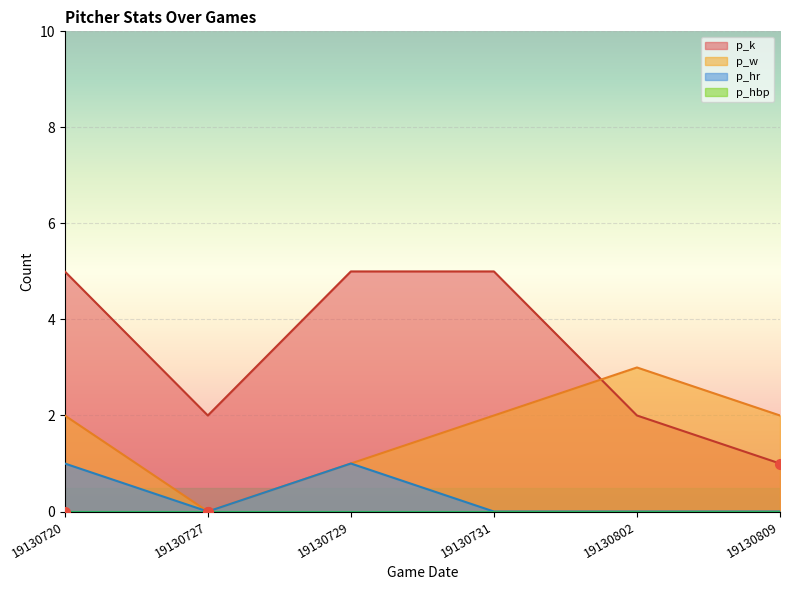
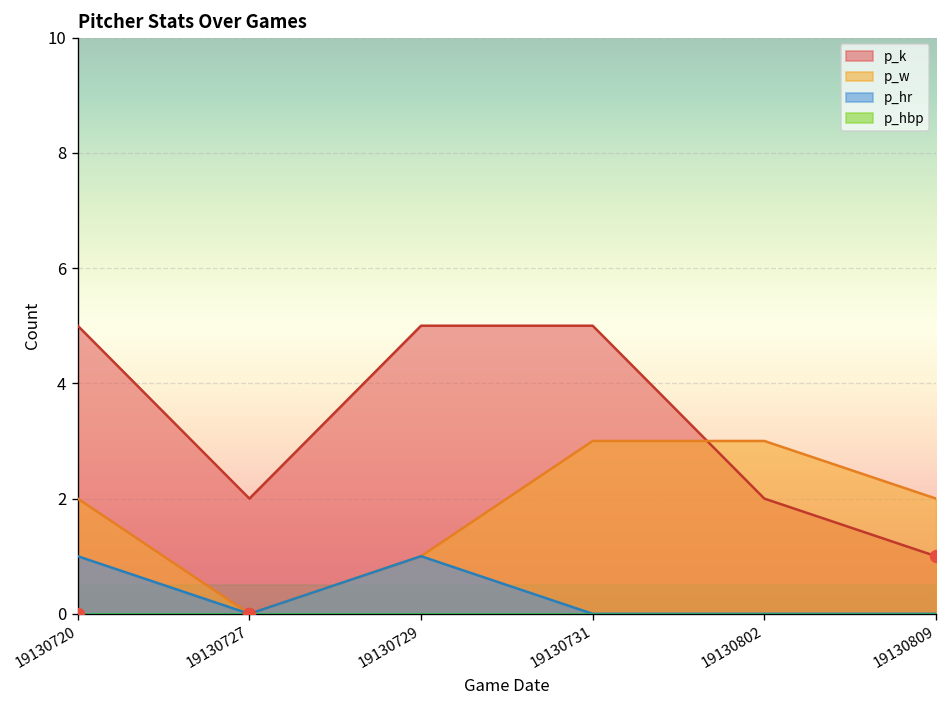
p_w, 19130731: 2 -> 3
